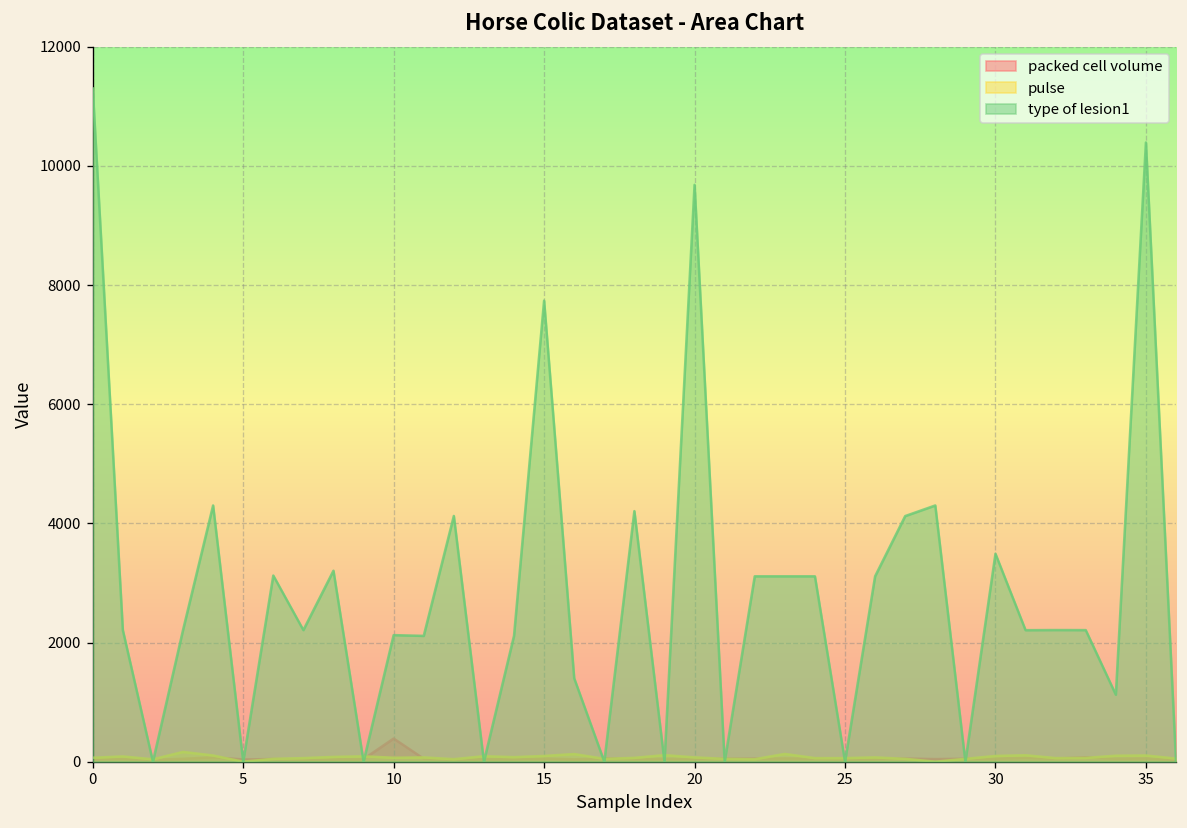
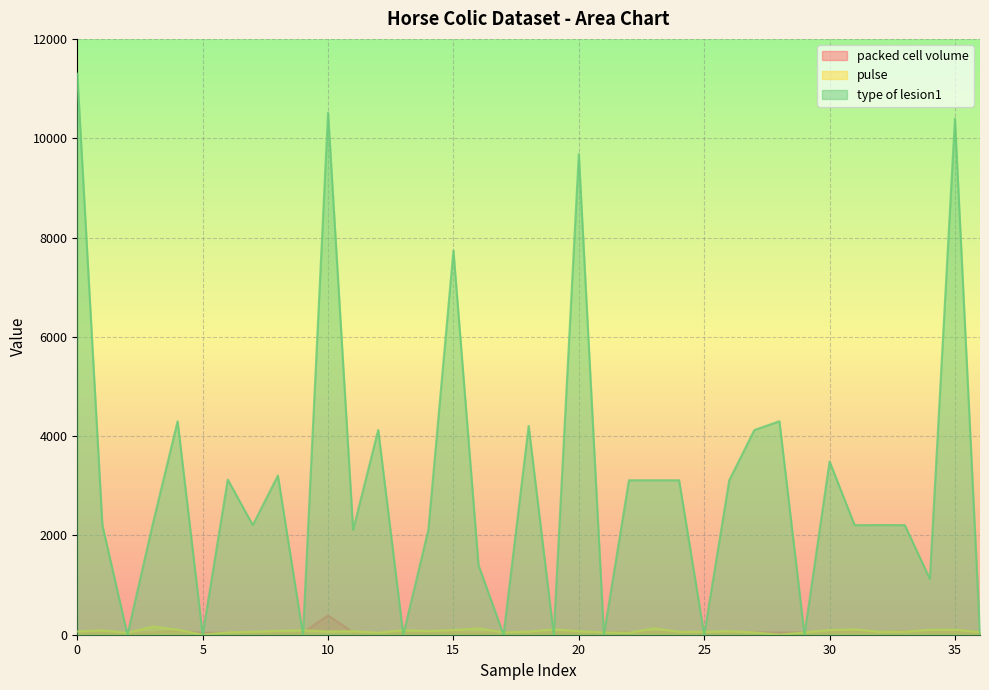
type of lesion1, 10: 2100 -> 10500
